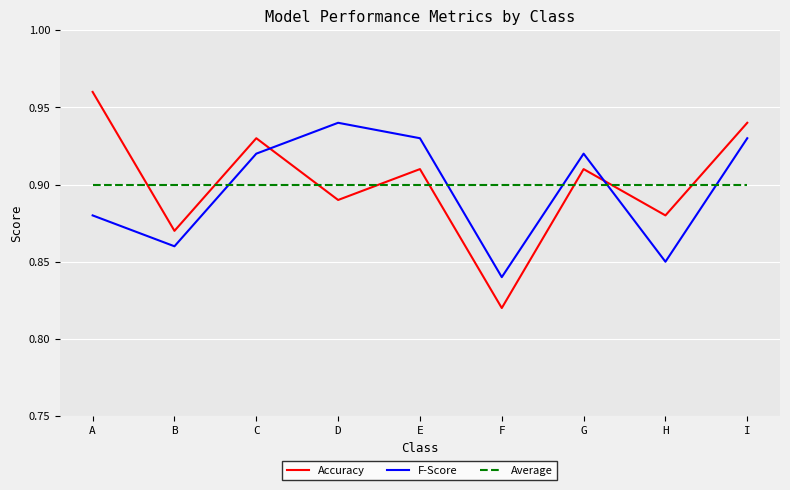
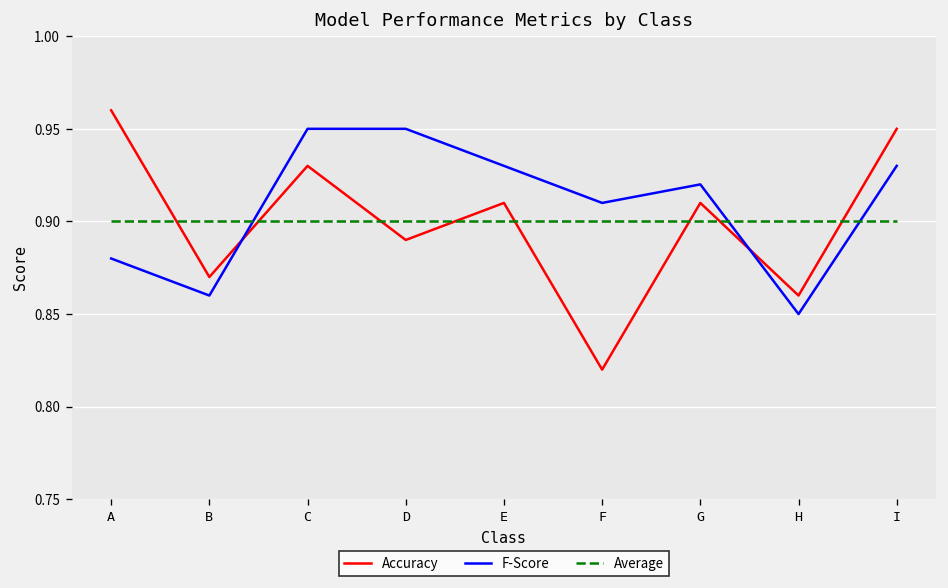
F-Score, C: 0.92 -> 0.95
F-Score, D: 0.94 -> 0.95
F-Score, F: 0.84 -> 0.91
Accuracy, H: 0.88 -> 0.86
Accuracy, I: 0.94 -> 0.95
